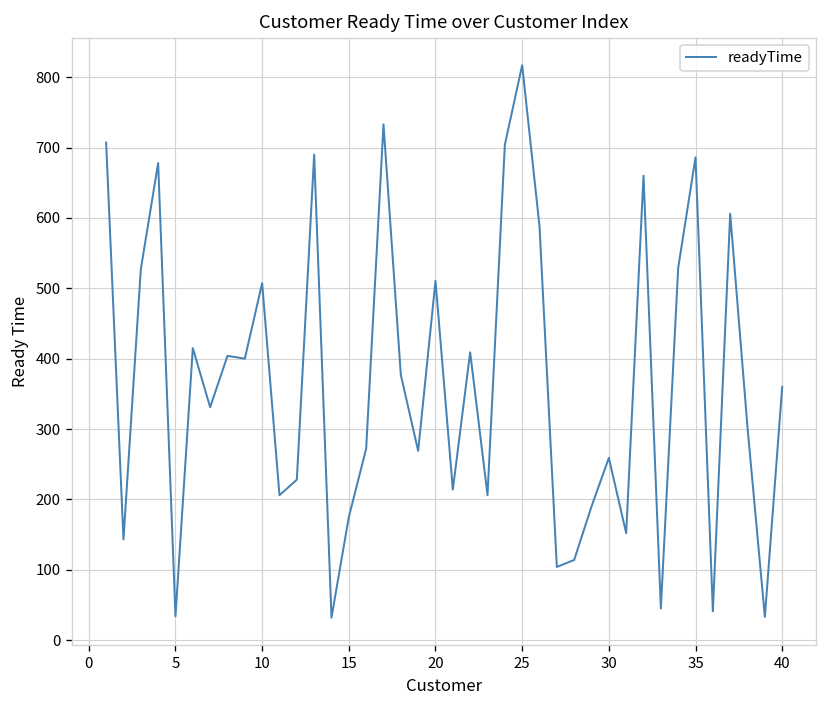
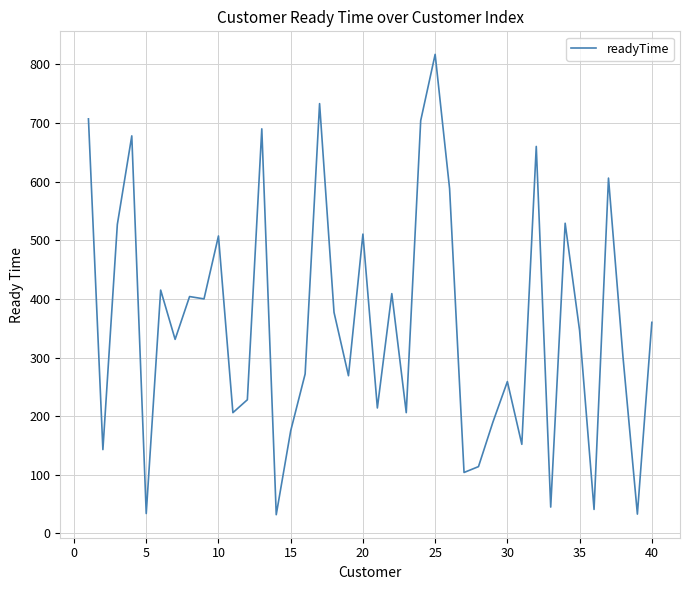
35: 690 -> 350
